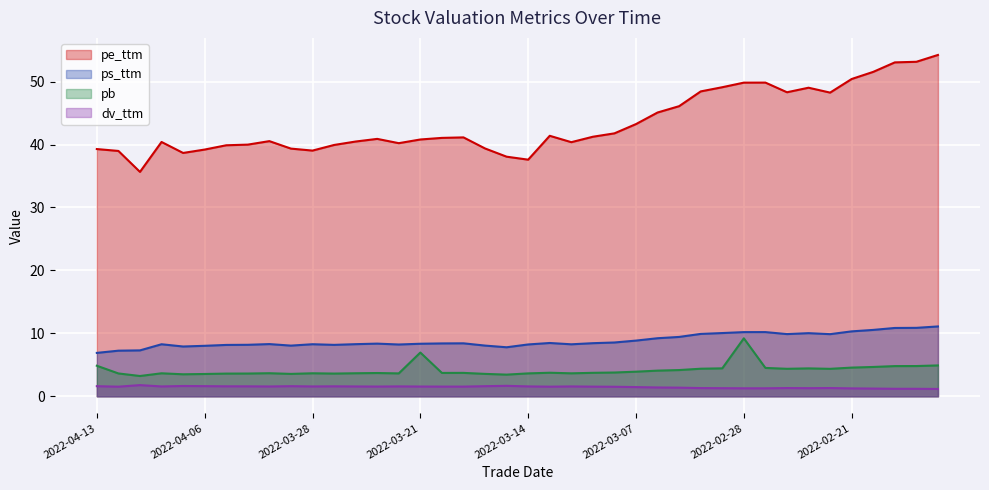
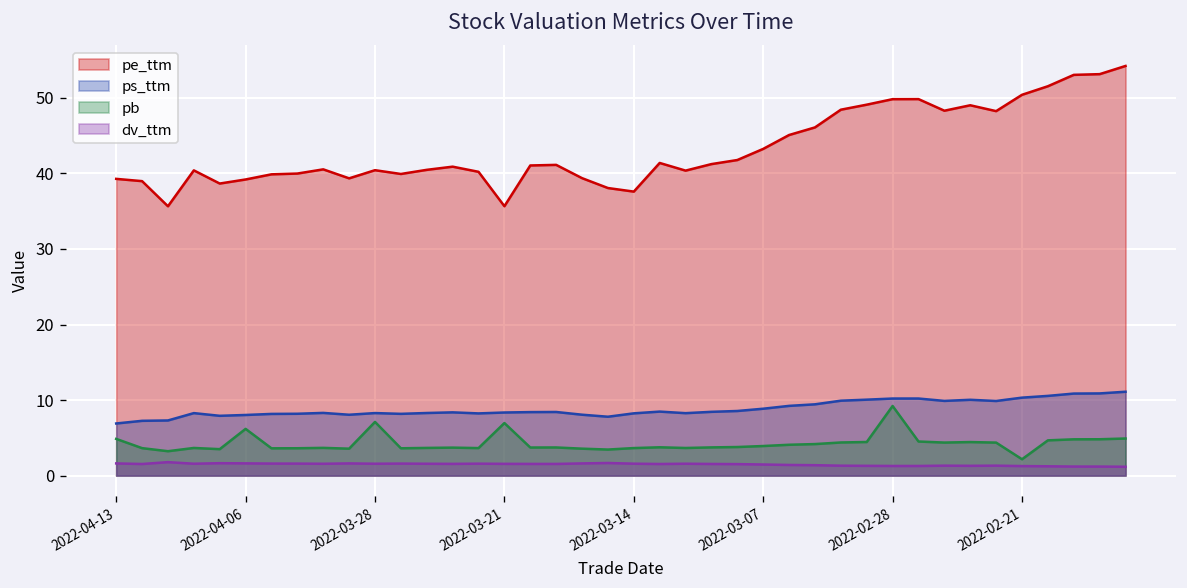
pb, 2022-04-06: 4 -> 6
pe_ttm, 2022-03-28: 39 -> 40
pb, 2022-03-28: 4 -> 7
pe_ttm, 2022-03-21: 41 -> 36
pb, 2022-02-21: 5 -> 2
